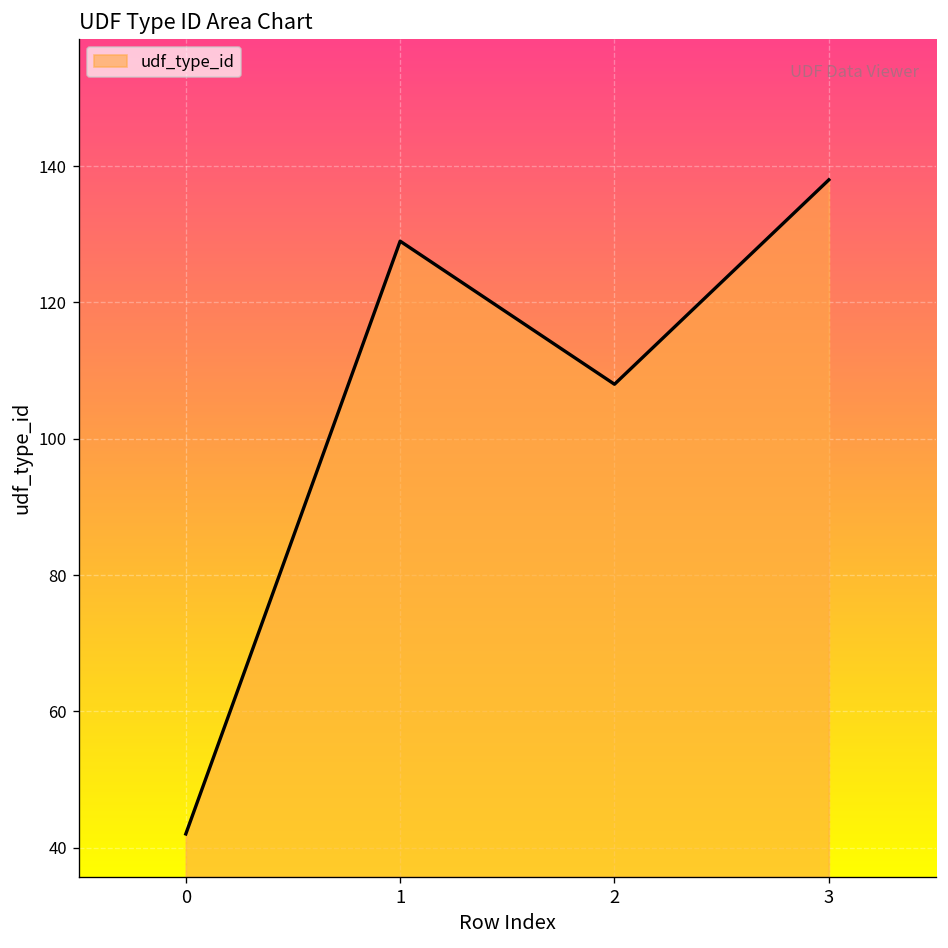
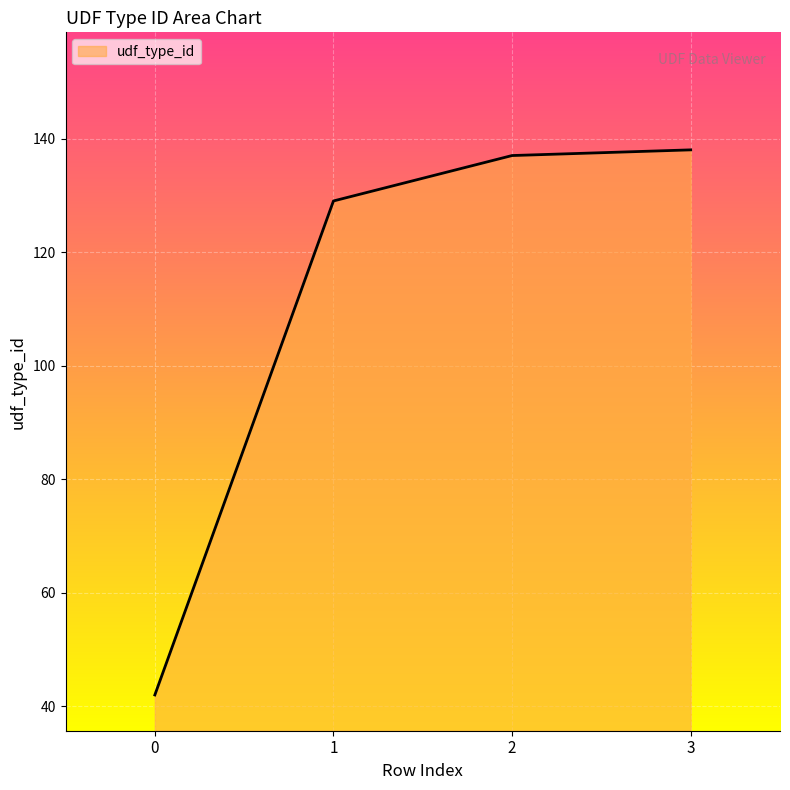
2: 108 -> 137
